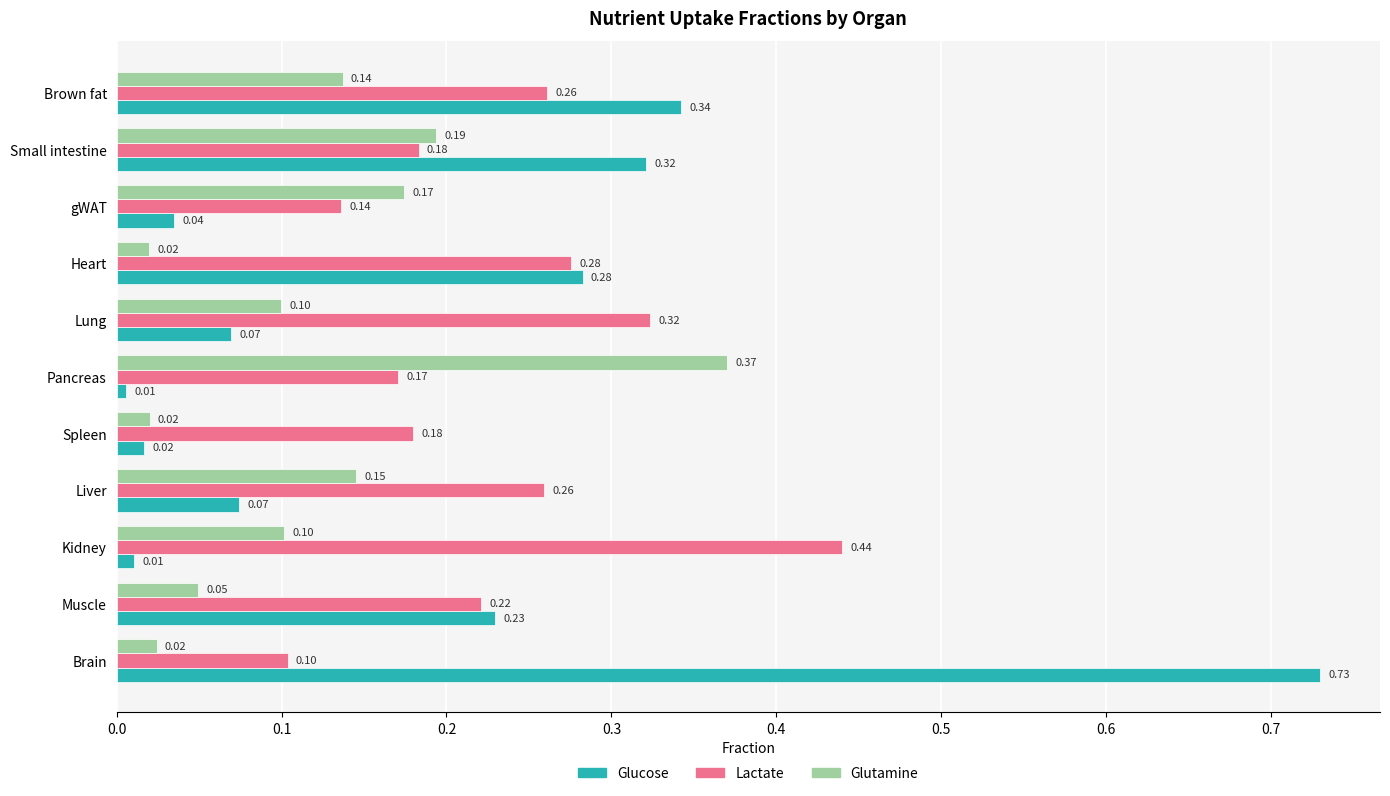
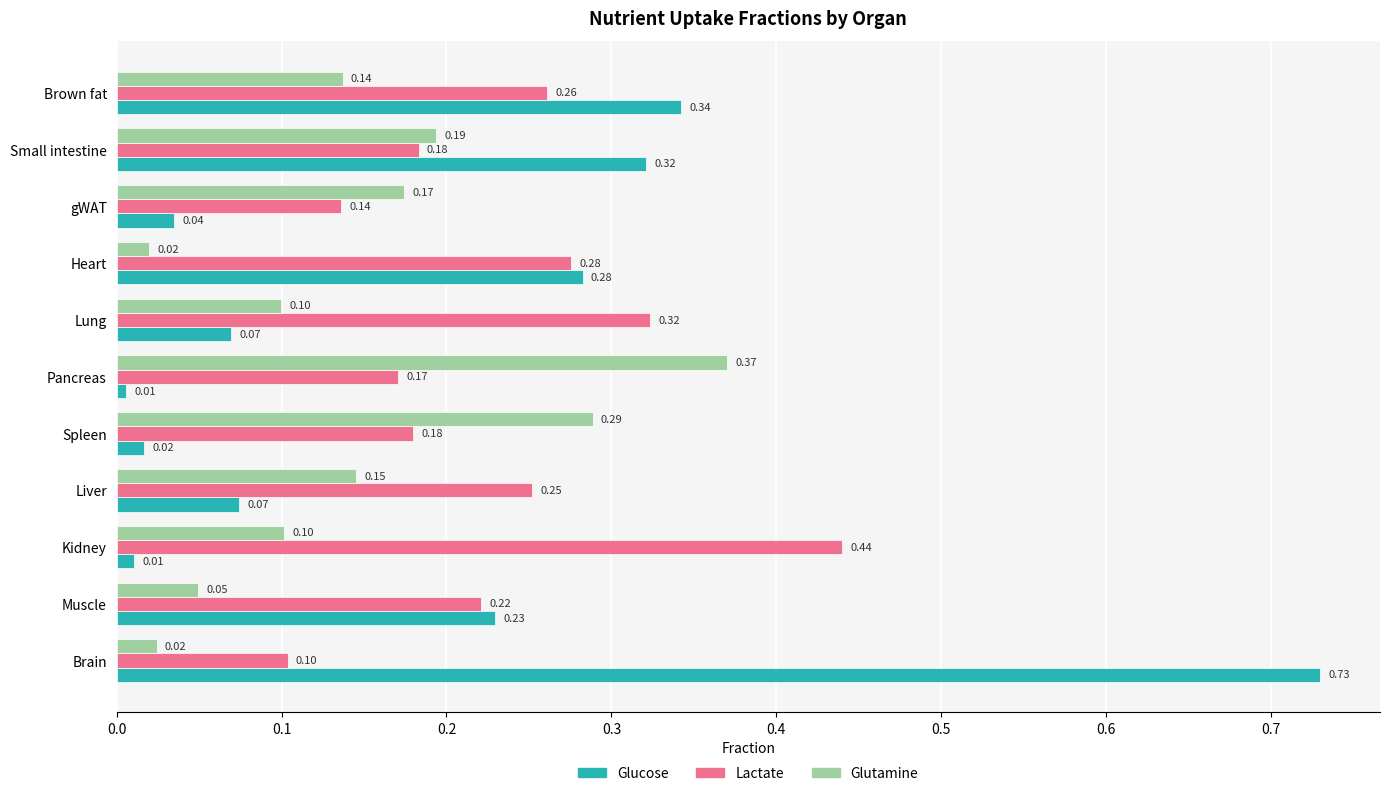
Glutamine, Spleen: 0.02 -> 0.29
Lactate, Liver: 0.26 -> 0.25
